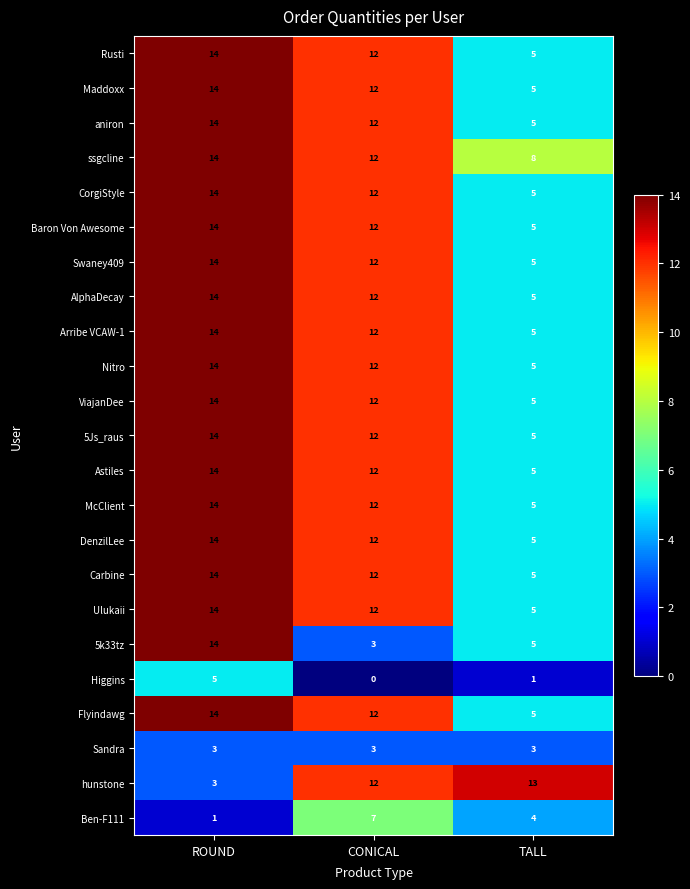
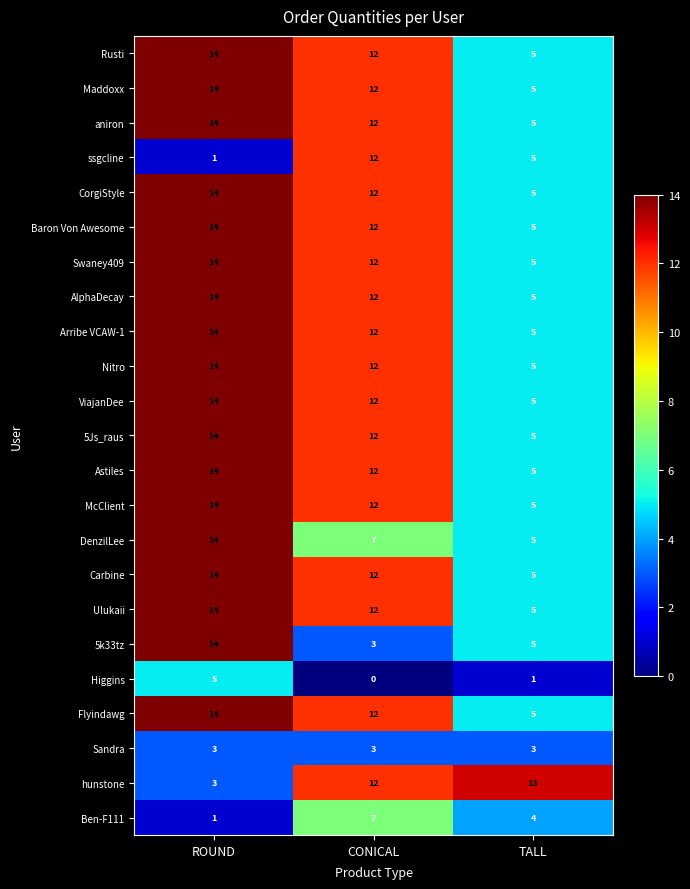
ssgcline, ROUND: 14 -> 1
ssgcline, TALL: 8 -> 5
DenzilLee, CONICAL: 12 -> 7
